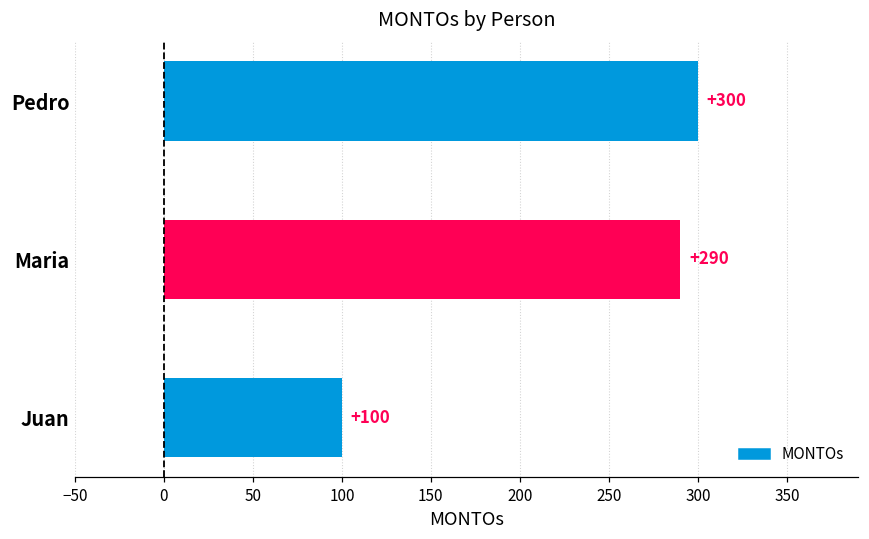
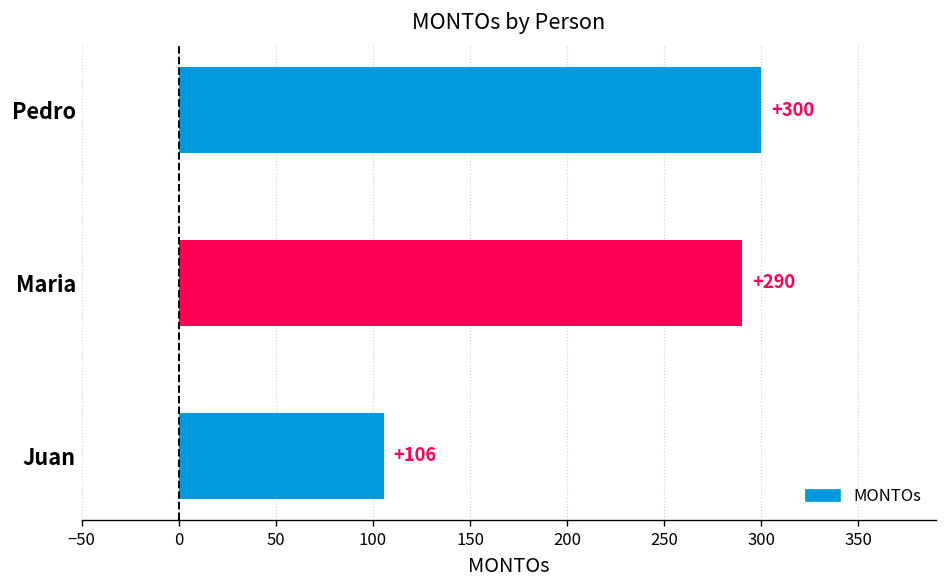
Juan: +100 -> +106
